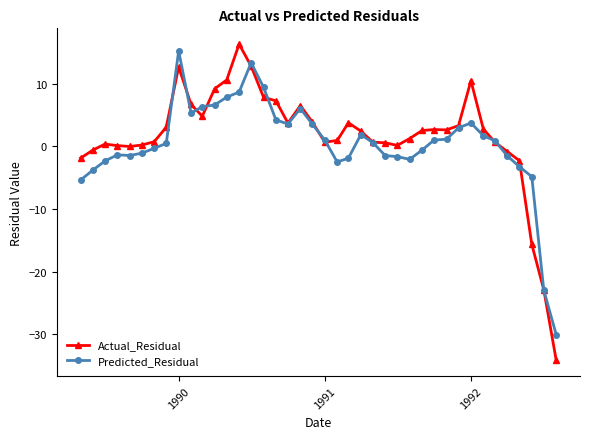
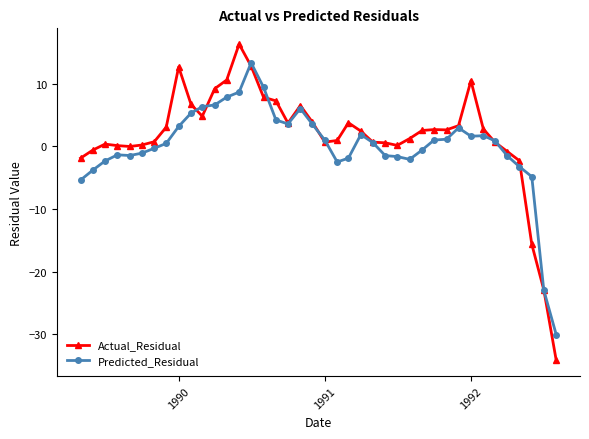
Predicted_Residual, 1990: 15 -> 3
Predicted_Residual, 1992: 4 -> 2
